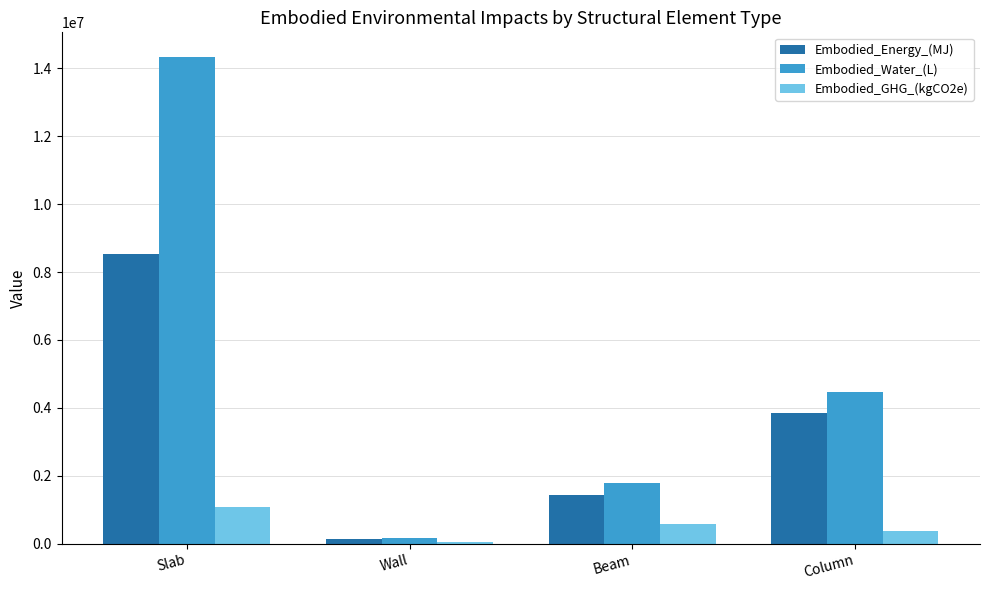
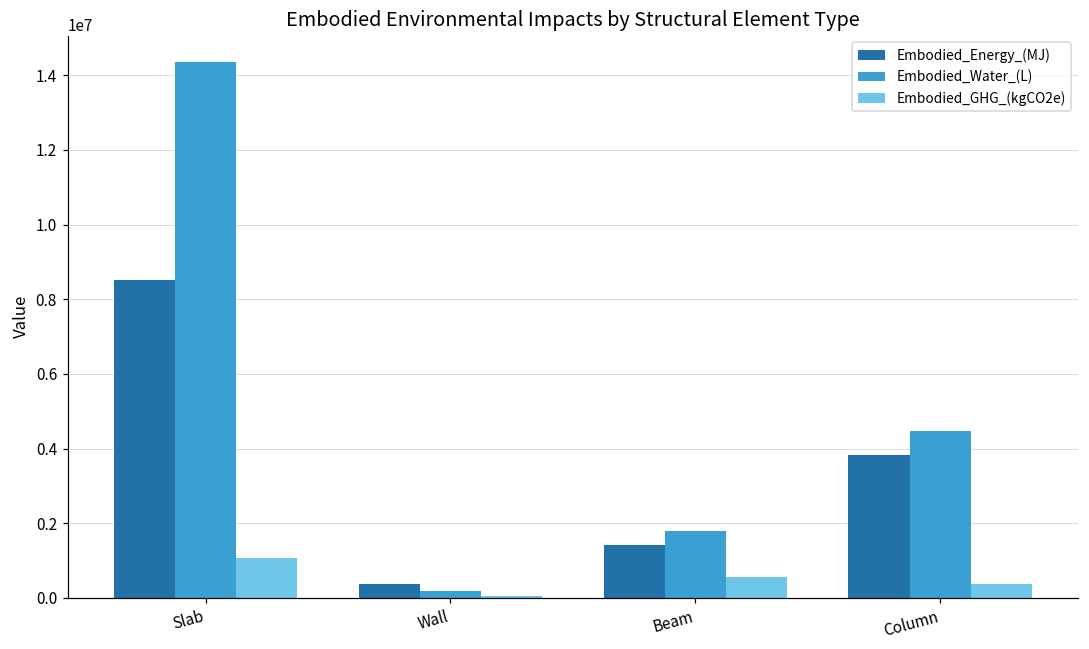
Embodied_Energy_(MJ), Wall: 100000 -> 400000
